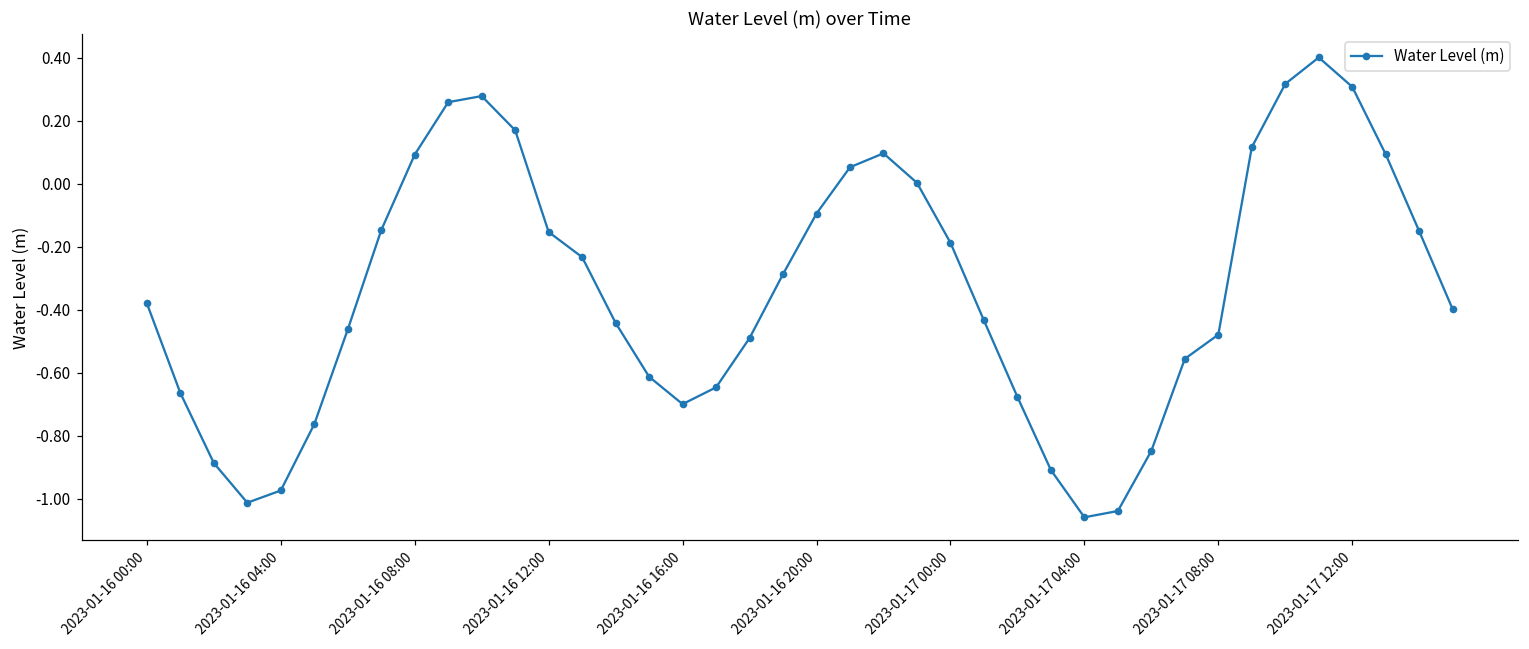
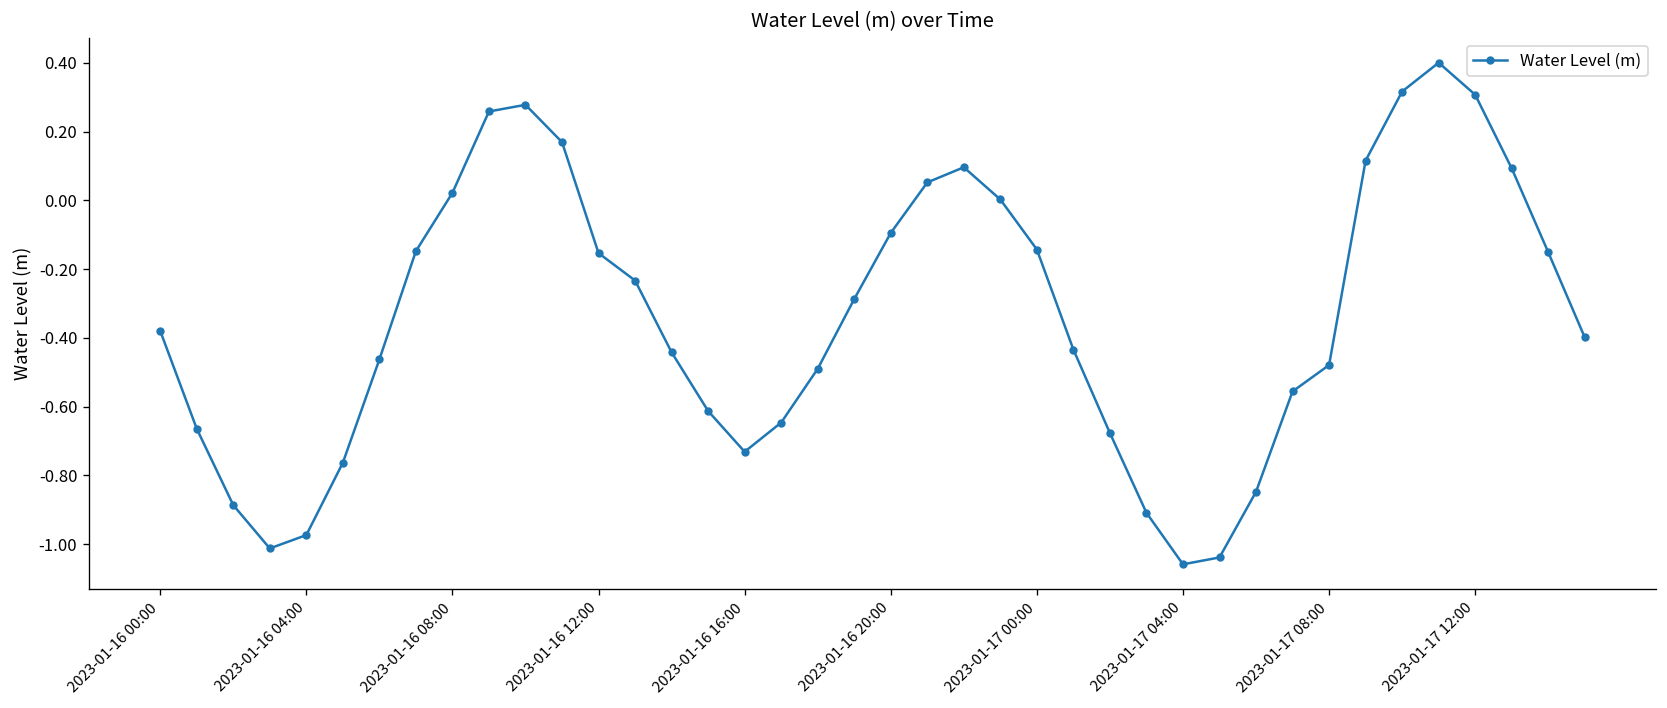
2023-01-16 08:00: 0.09 -> 0.02
2023-01-16 16:00: -0.70 -> -0.73
2023-01-17 00:00: -0.19 -> -0.14
